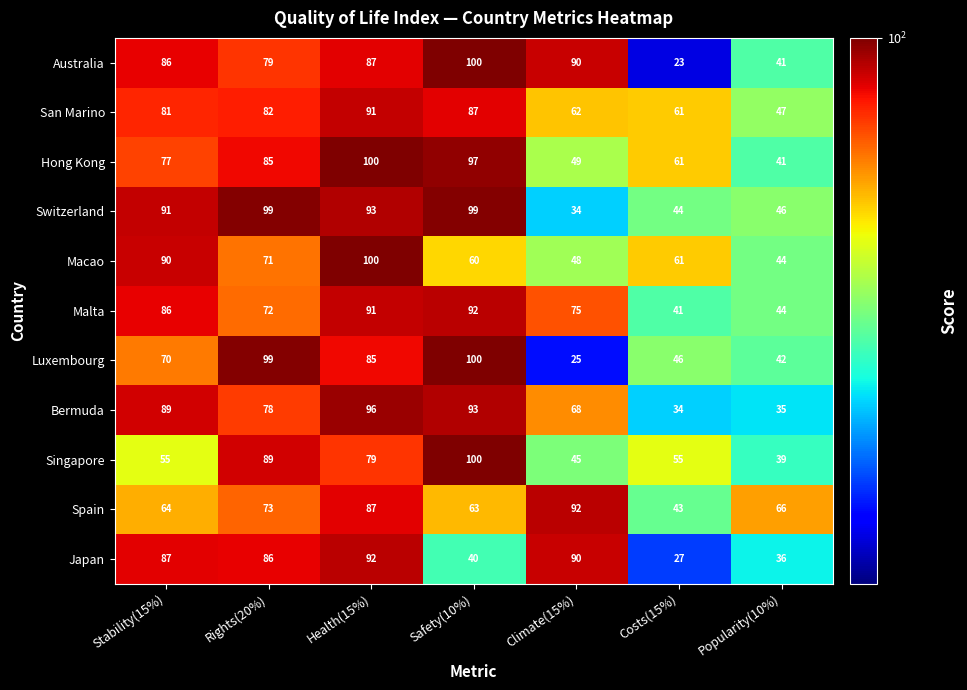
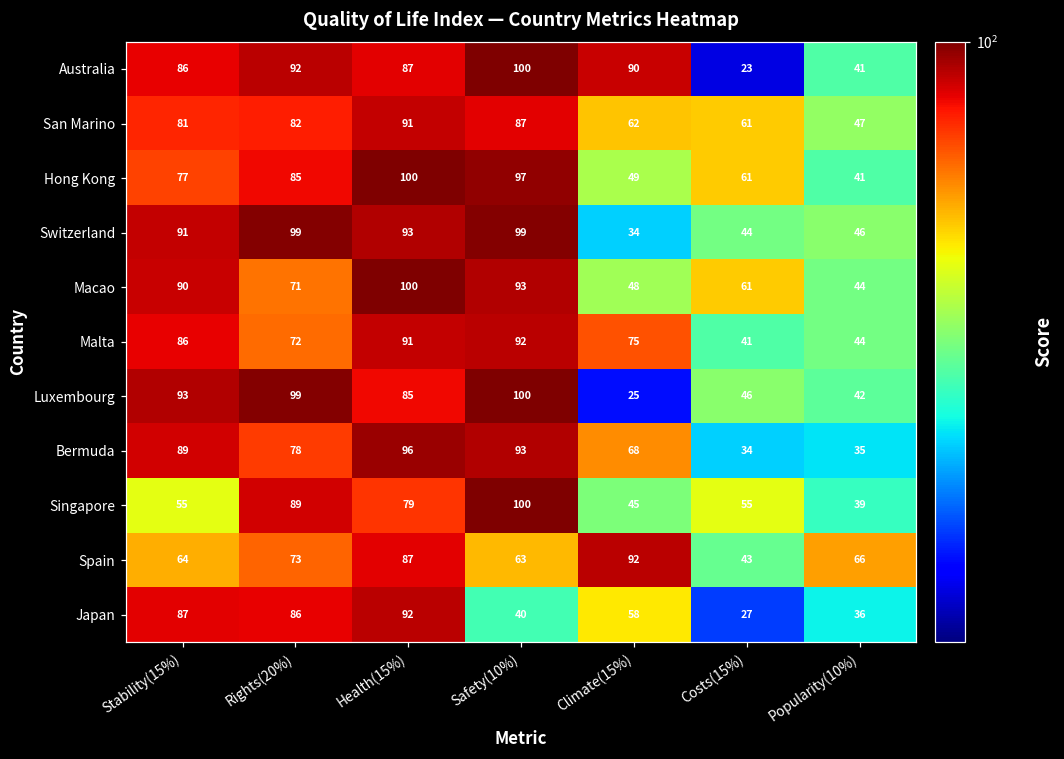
Australia, Rights(20%): 79 -> 92
Macao, Safety(10%): 60 -> 93
Luxembourg, Stability(15%): 70 -> 93
Japan, Climate(15%): 90 -> 58
